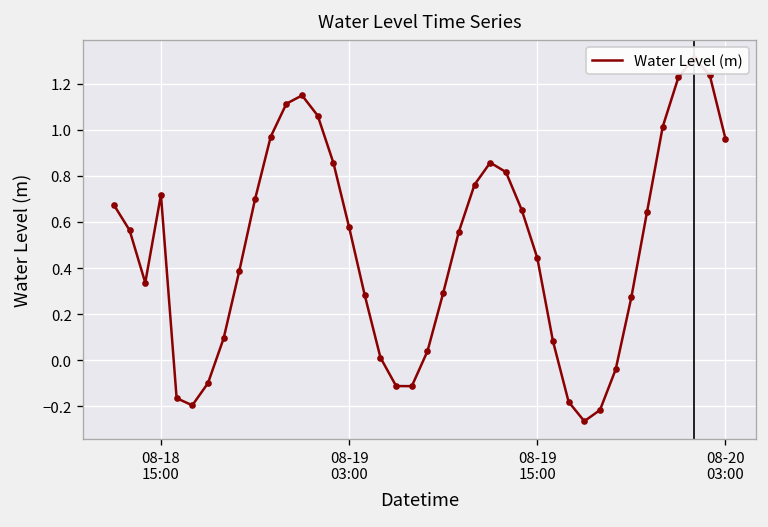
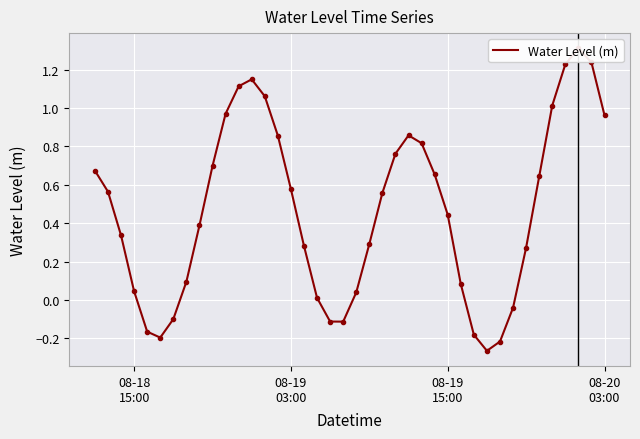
08-18 15:00: 0.72 -> 0.05
